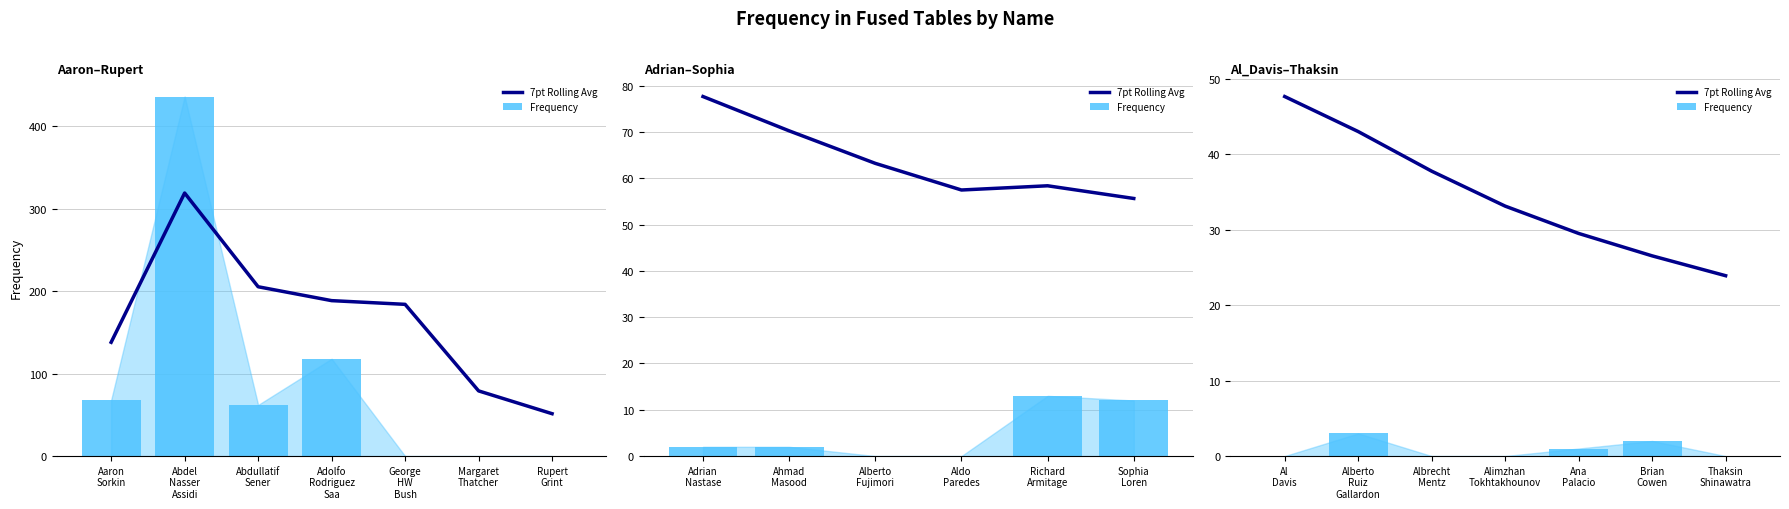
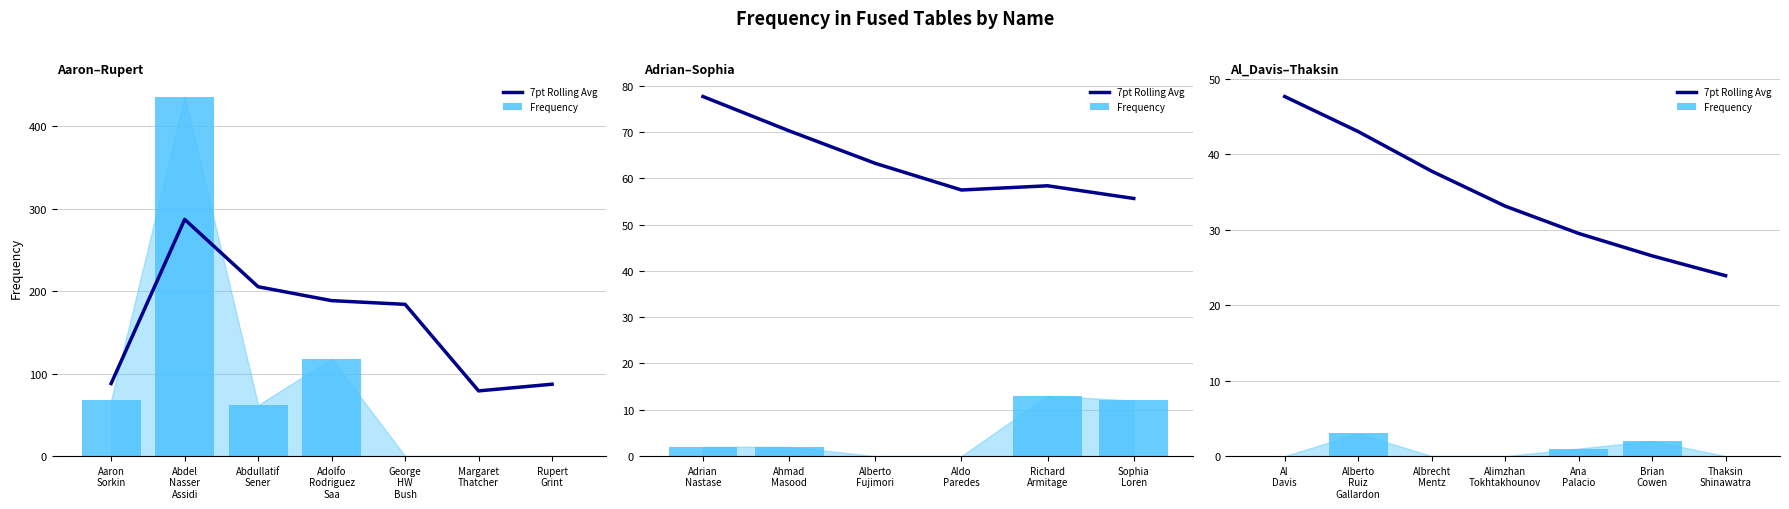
Aaron–Rupert, 7pt Rolling Avg, Aaron Sorkin: 140 -> 90
Aaron–Rupert, 7pt Rolling Avg, Abdel Nasser Assidi: 320 -> 290
Aaron–Rupert, 7pt Rolling Avg, Rupert Grint: 50 -> 90
